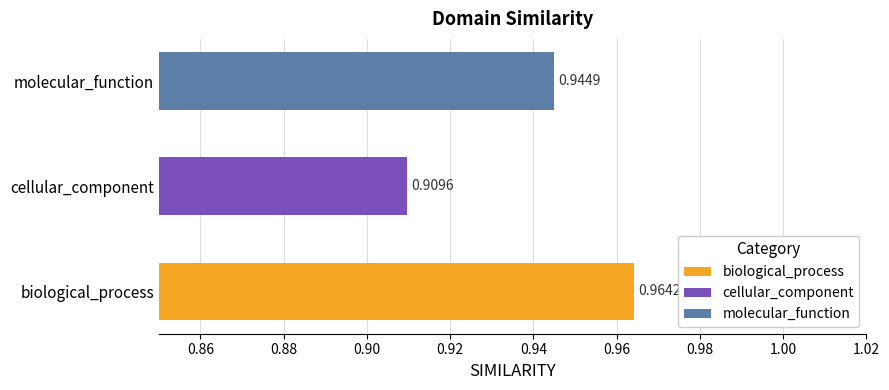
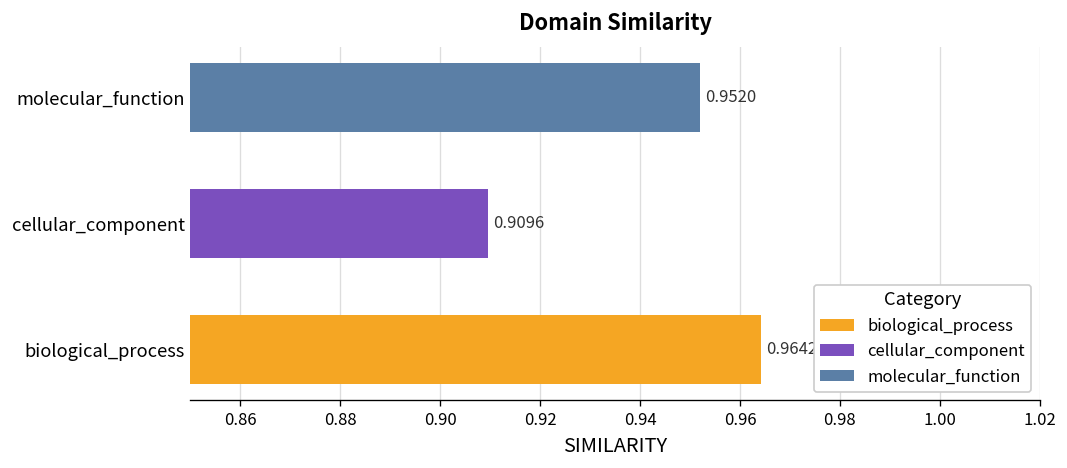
molecular_function: 0.9449 -> 0.9520
